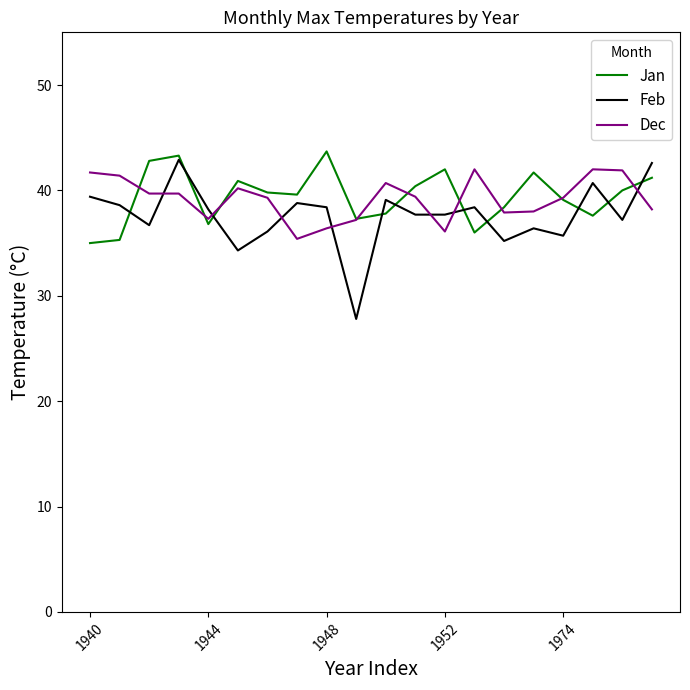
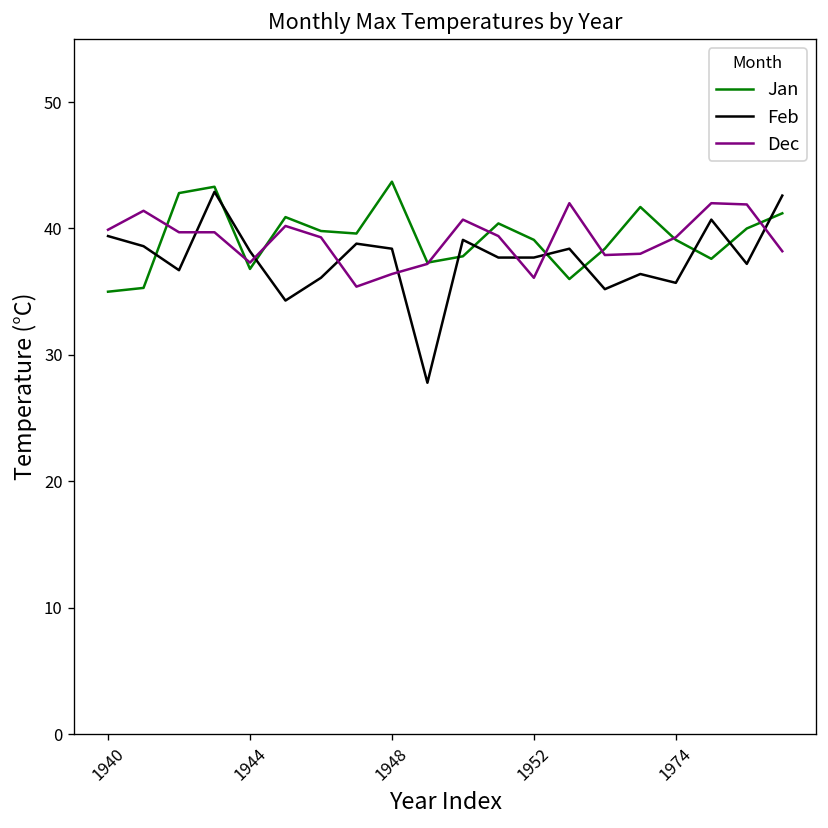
Dec, 1940: 41.7 -> 39.9
Jan, 1952: 42.0 -> 39.1
